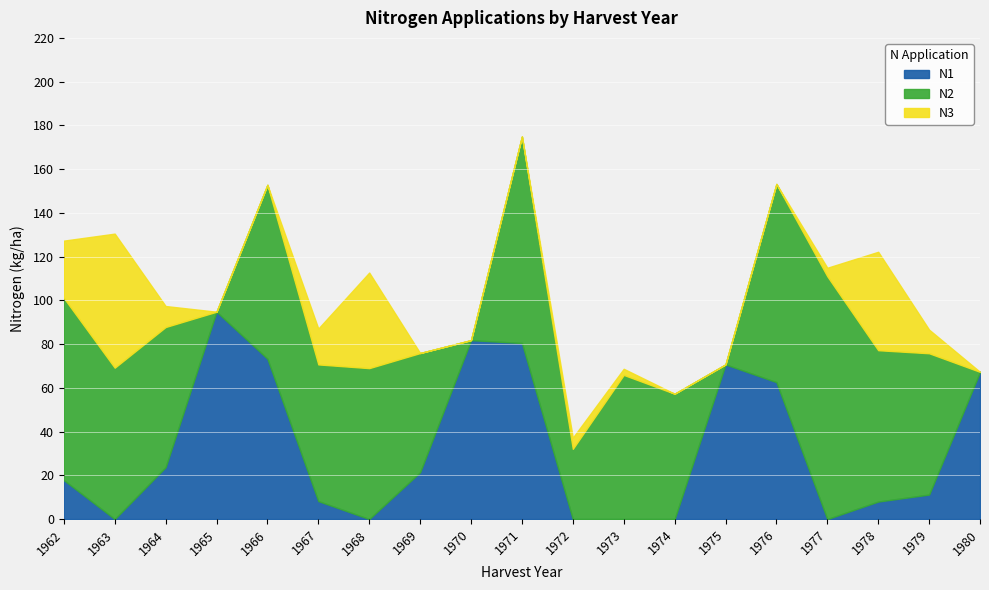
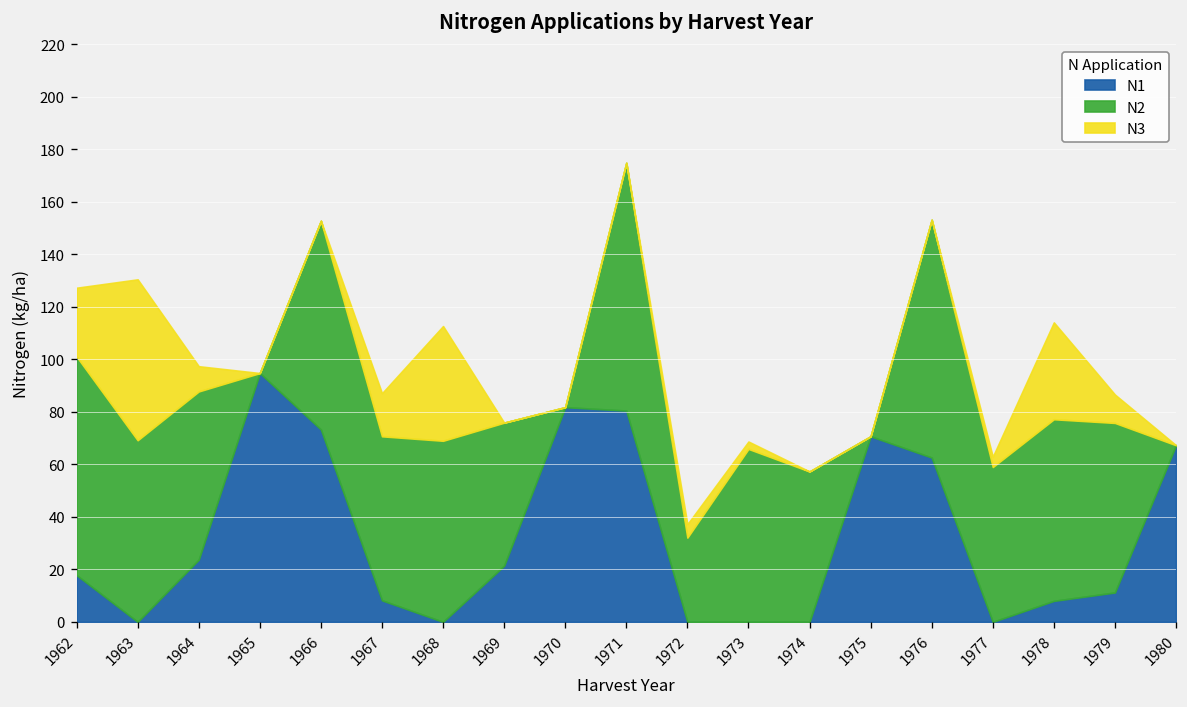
N2, 1977: 111 -> 59
N3, 1978: 45 -> 37
